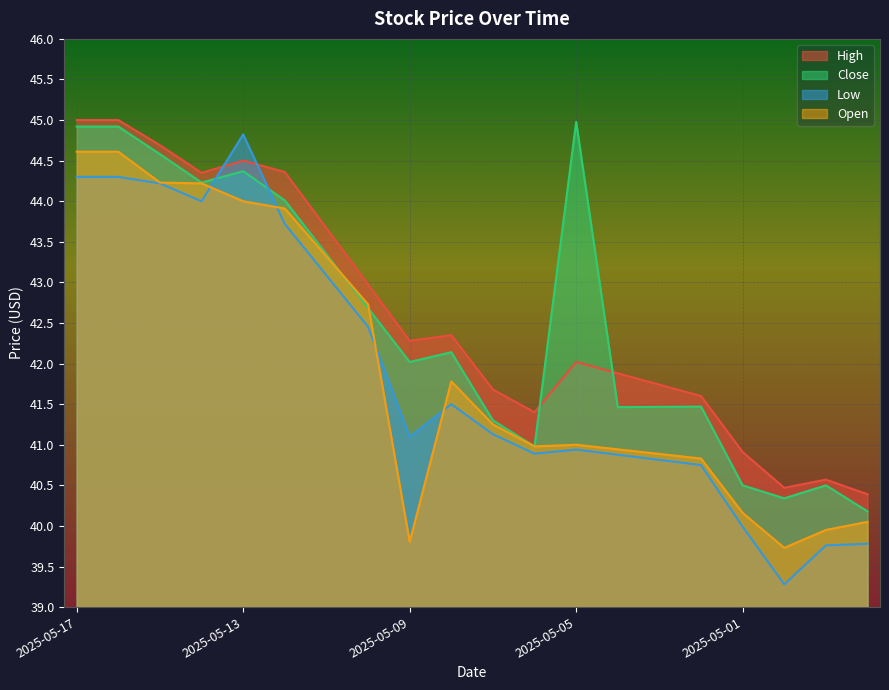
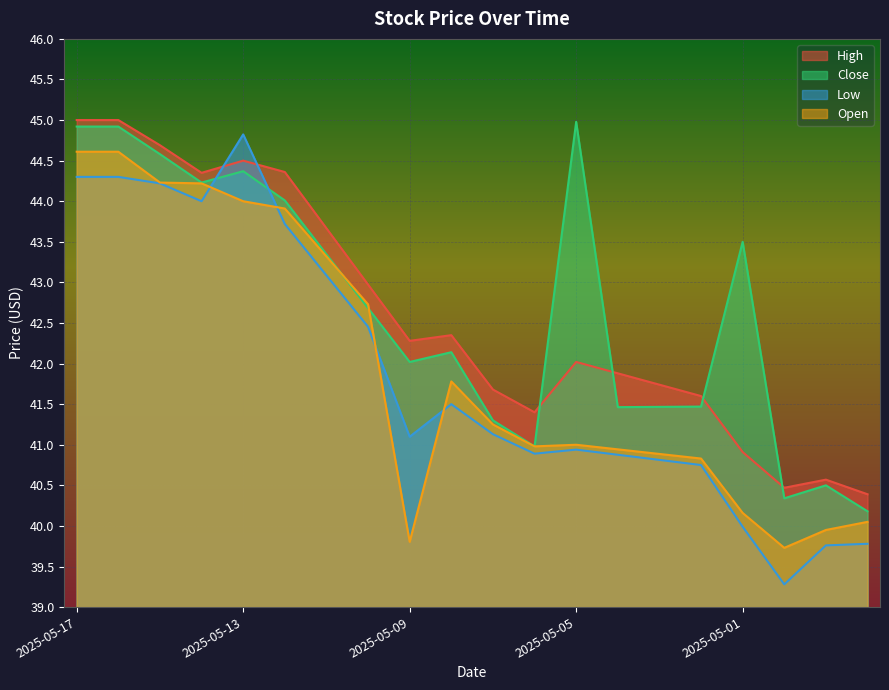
Close, 2025-05-01: 40.5 -> 43.5
